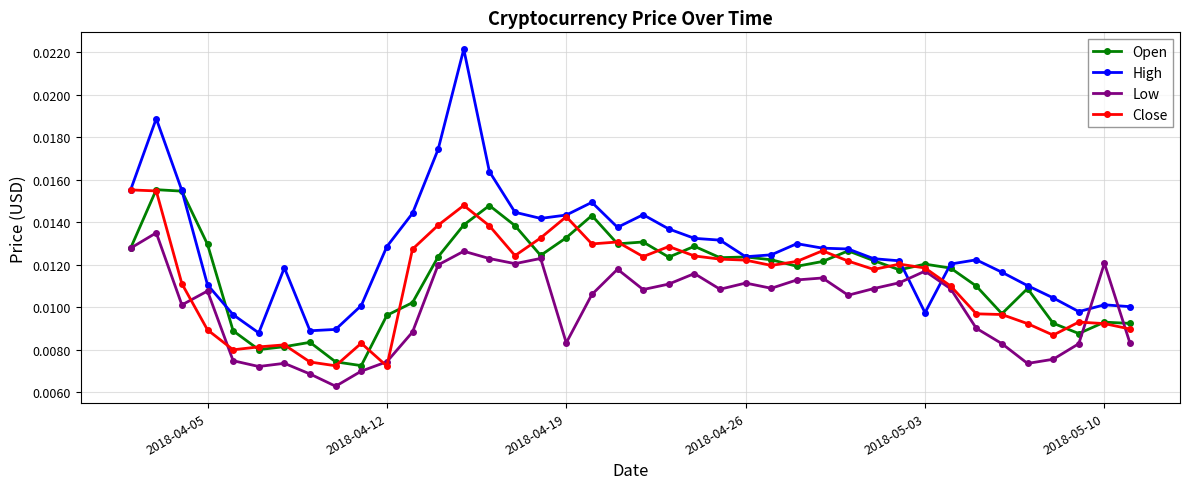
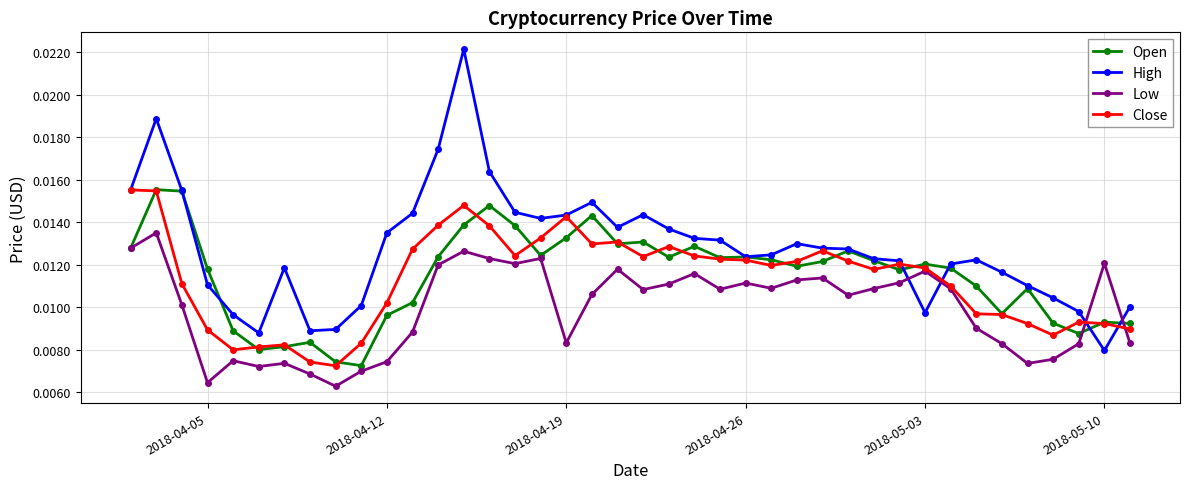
Open, 2018-04-05: 0.0130 -> 0.0118
Low, 2018-04-05: 0.0108 -> 0.0065
High, 2018-04-12: 0.0129 -> 0.0135
Close, 2018-04-12: 0.0072 -> 0.0102
High, 2018-05-10: 0.0101 -> 0.0080
